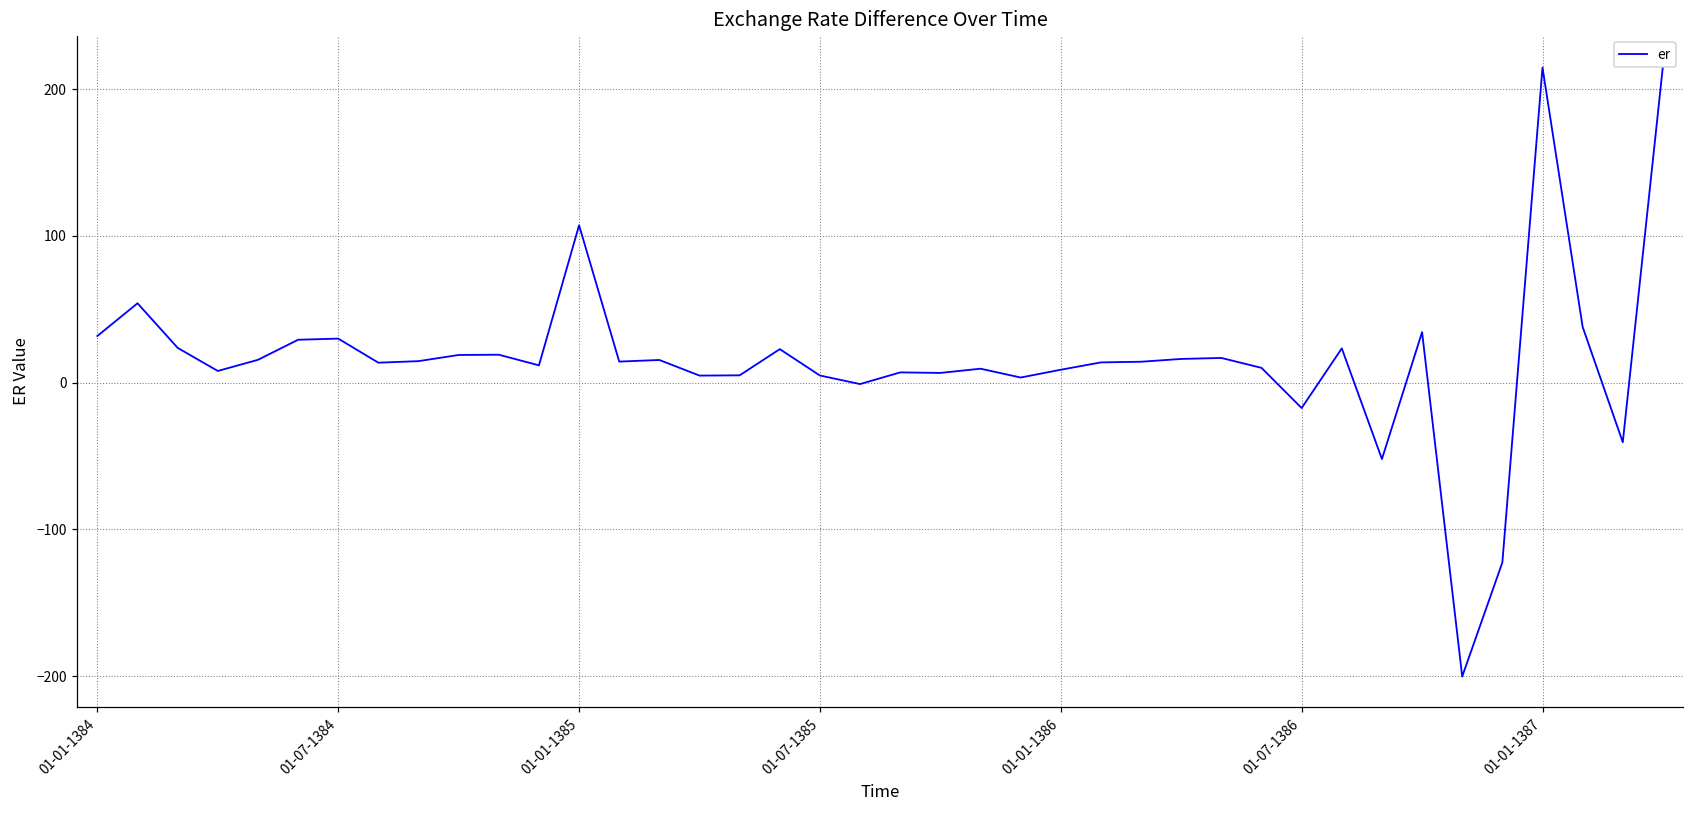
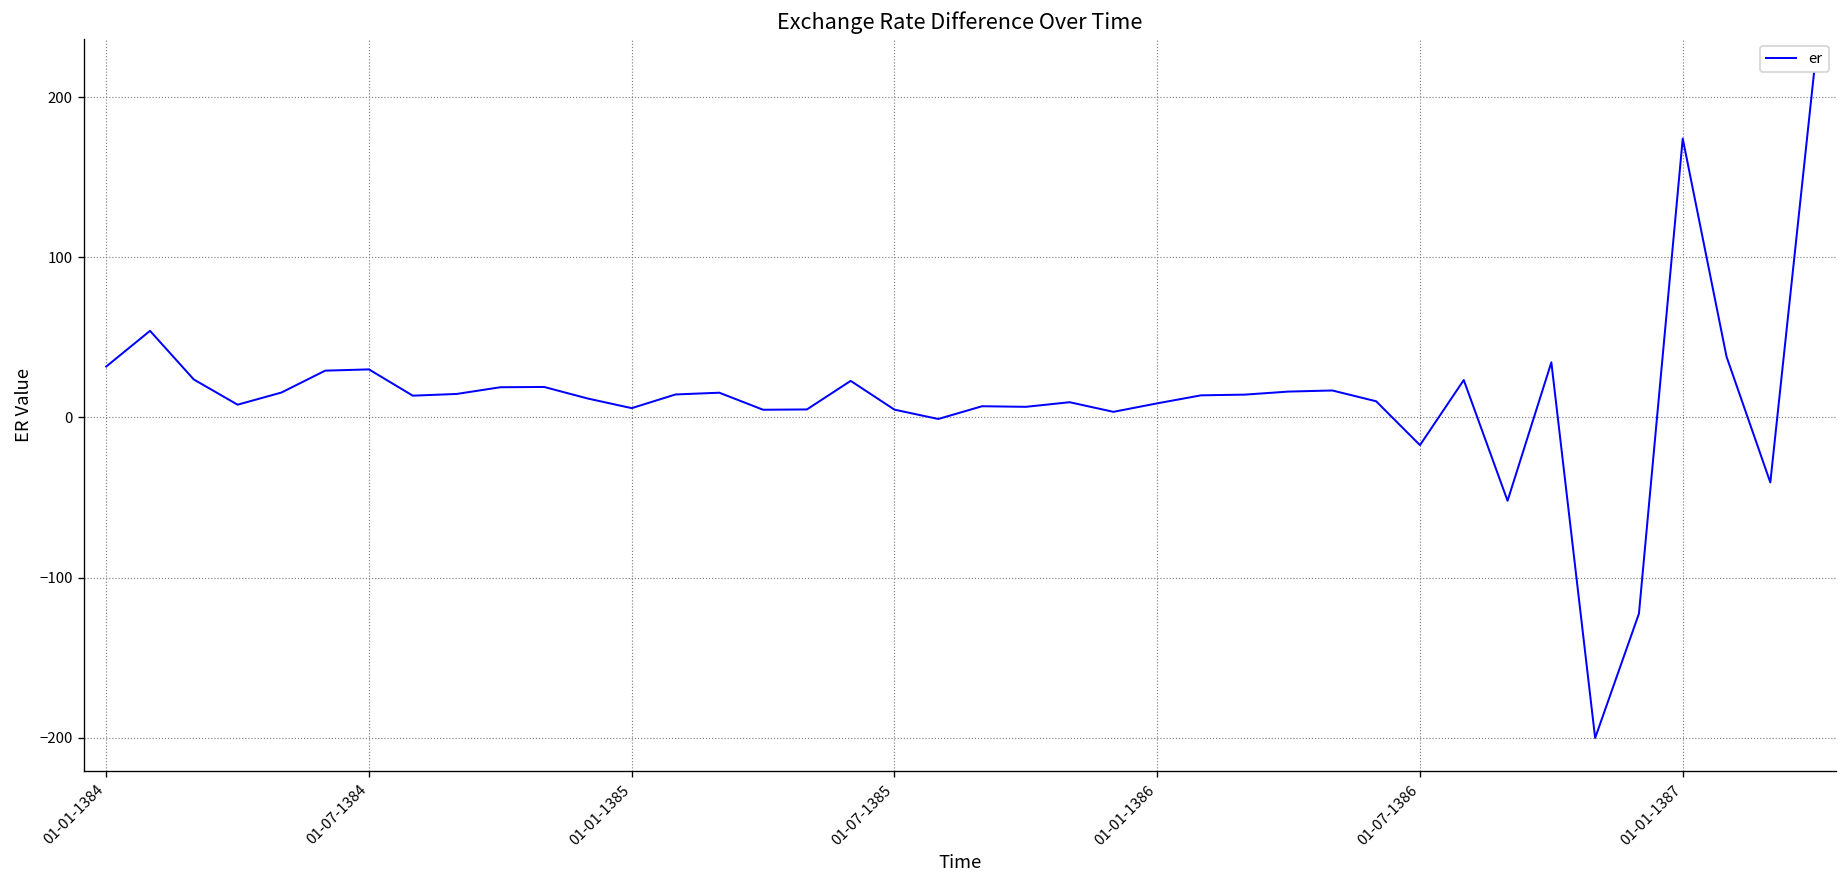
01-01-1385: 107 -> 6
01-01-1387: 215 -> 174
